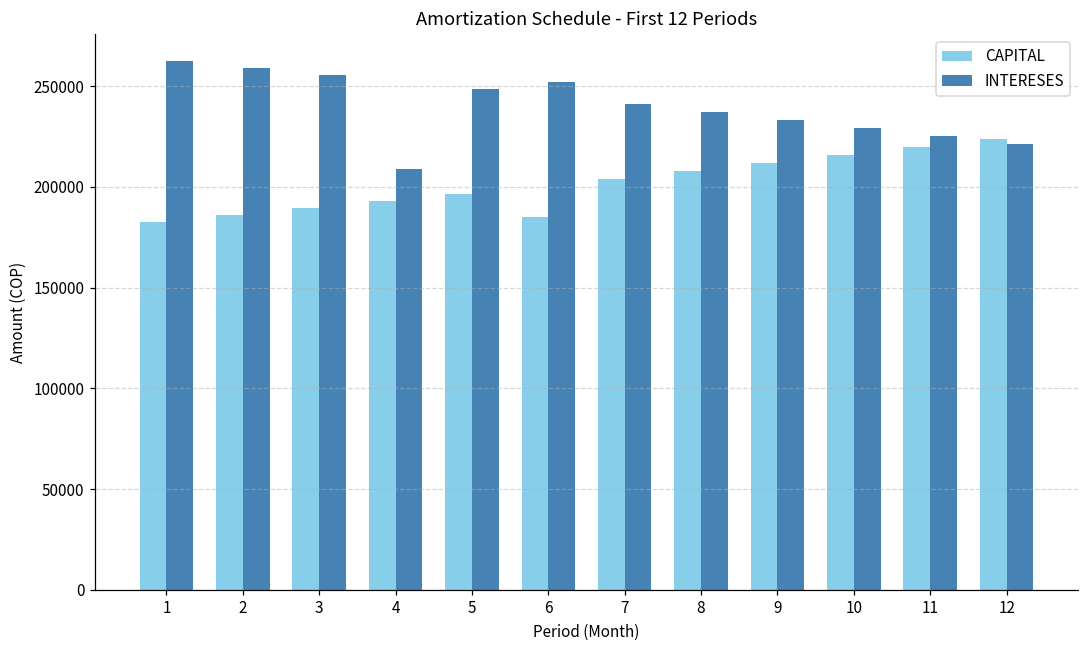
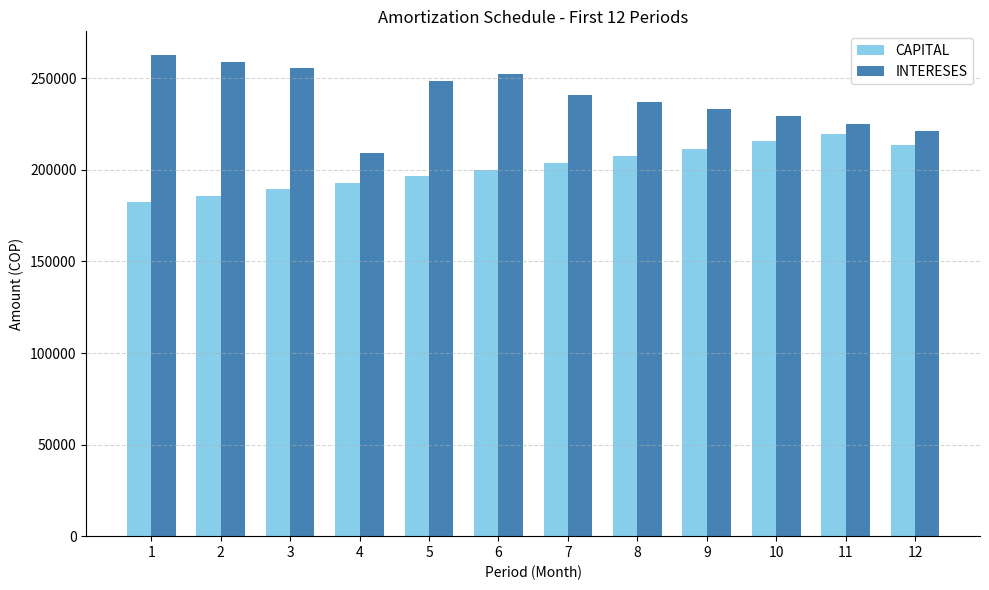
CAPITAL, 6: 185000 -> 200000
CAPITAL, 12: 224000 -> 214000
